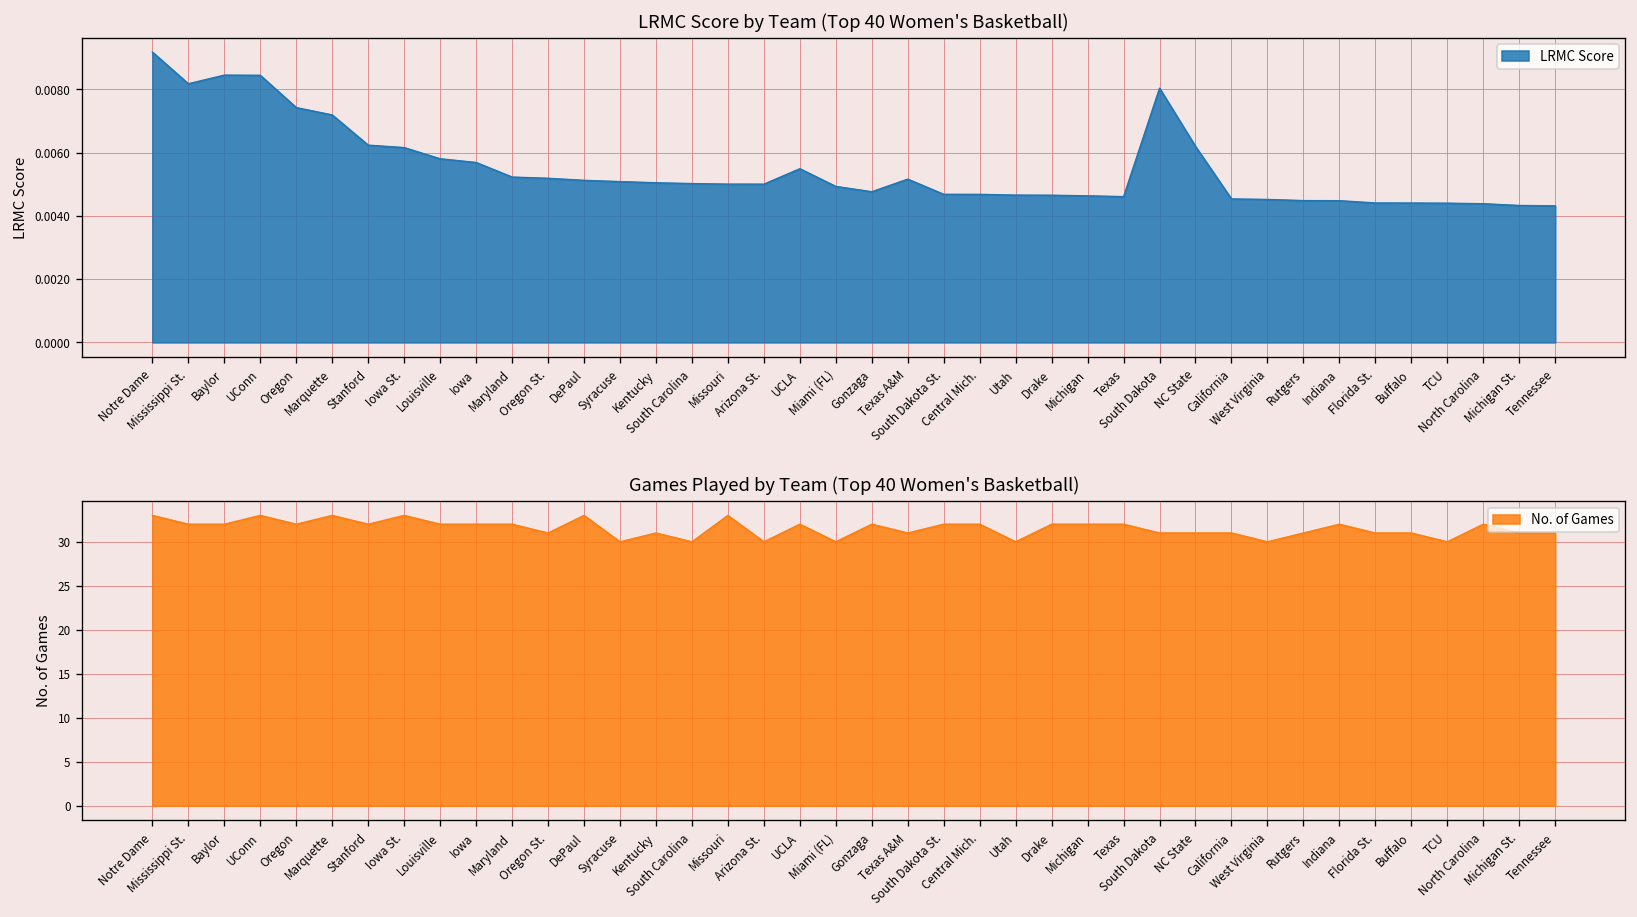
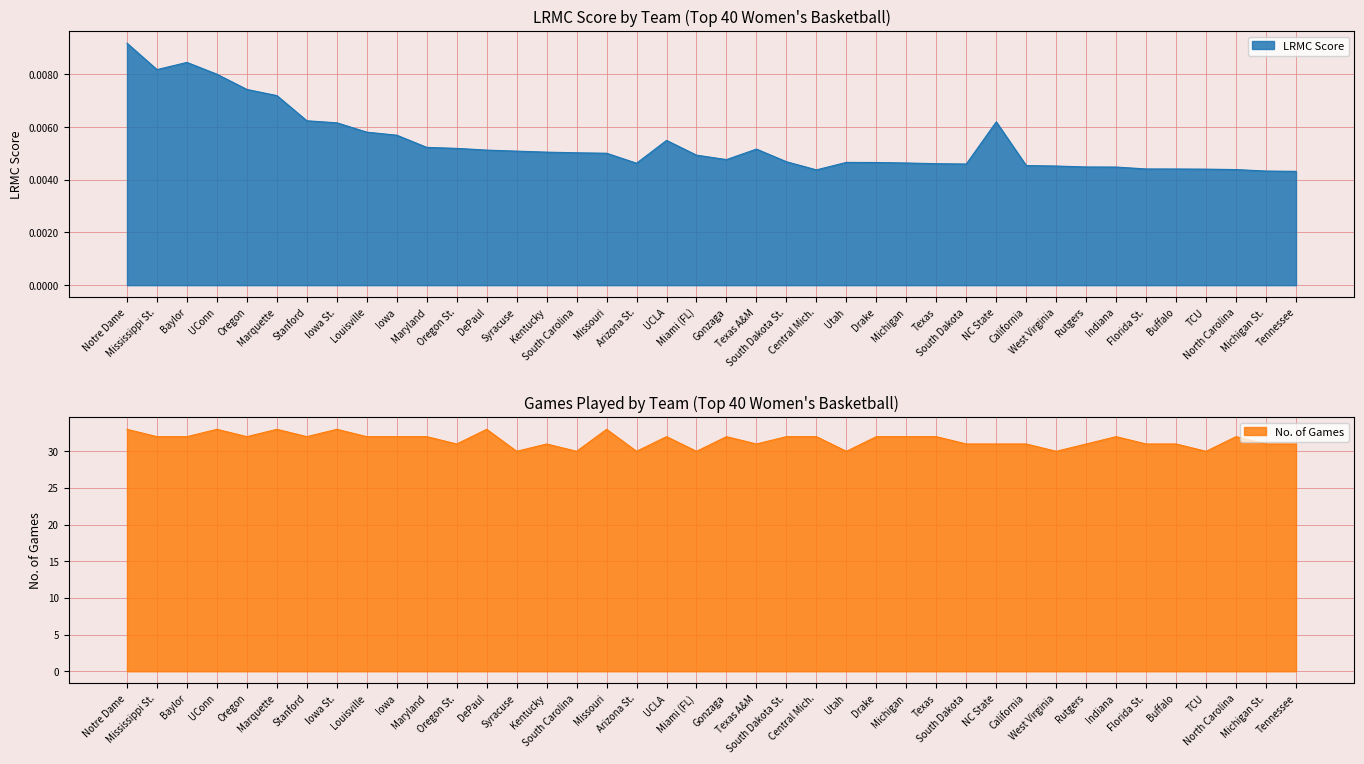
LRMC Score by Team (Top 40 Women's Basketball), UConn: 0.0084 -> 0.0080
LRMC Score by Team (Top 40 Women's Basketball), Arizona St.: 0.0050 -> 0.0046
LRMC Score by Team (Top 40 Women's Basketball), Central Mich.: 0.0047 -> 0.0044
LRMC Score by Team (Top 40 Women's Basketball), South Dakota: 0.0080 -> 0.0046
